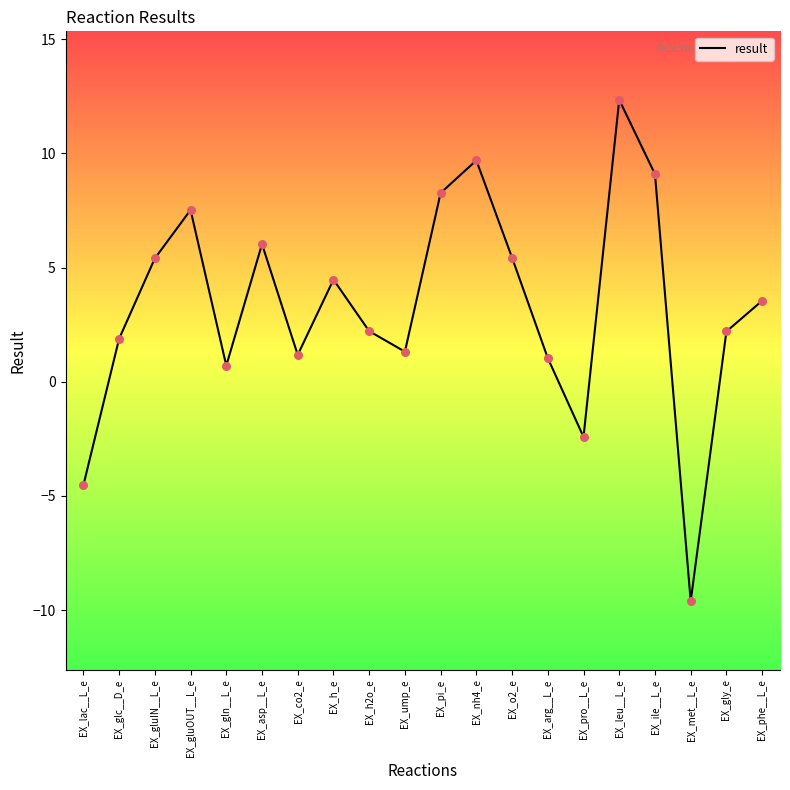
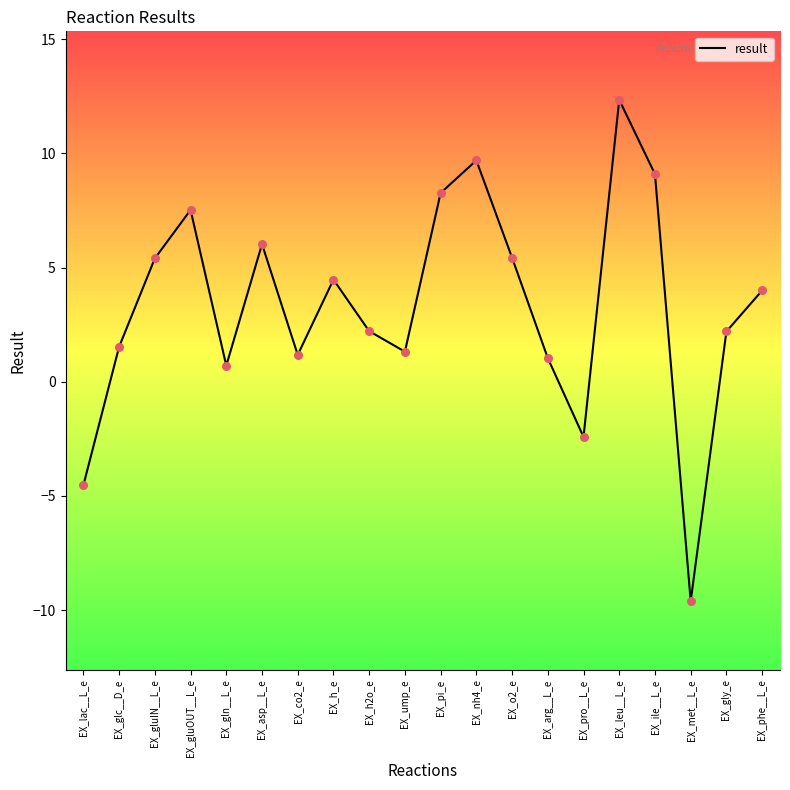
EX_glc__D_e: 1.9 -> 1.5
EX_phe__L_e: 3.5 -> 4.0
